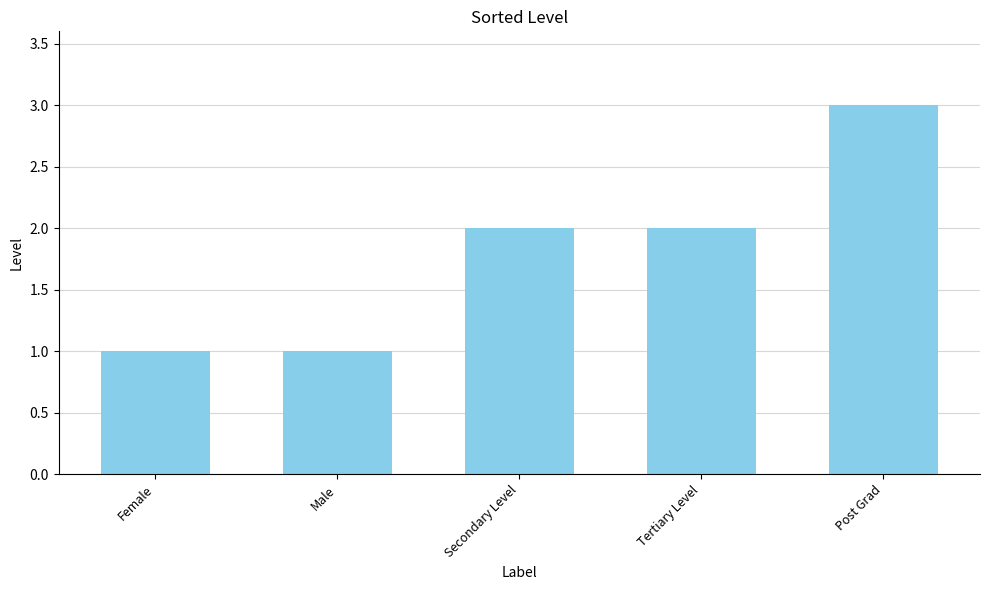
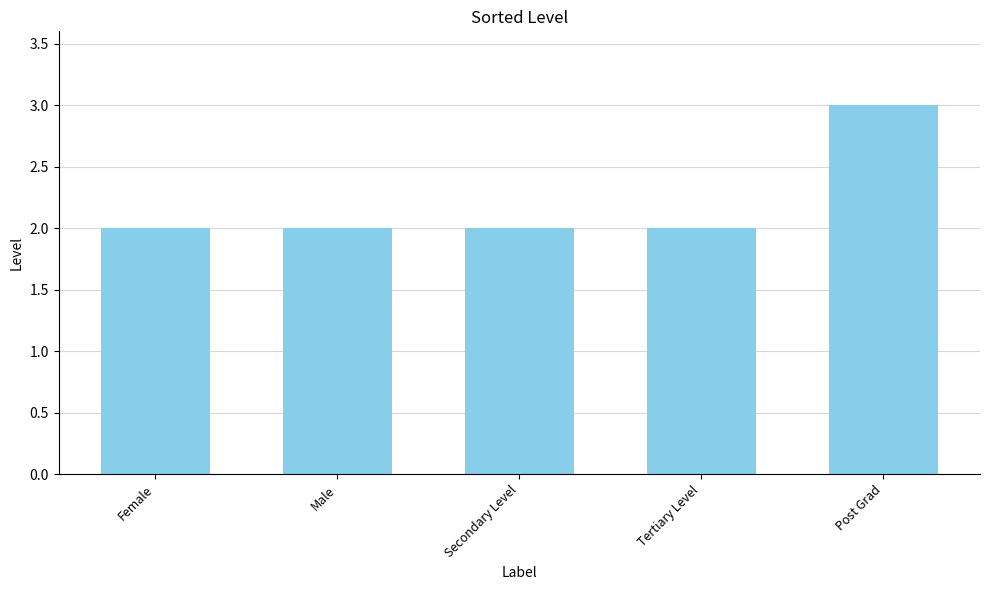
Female: 1 -> 2
Male: 1 -> 2
